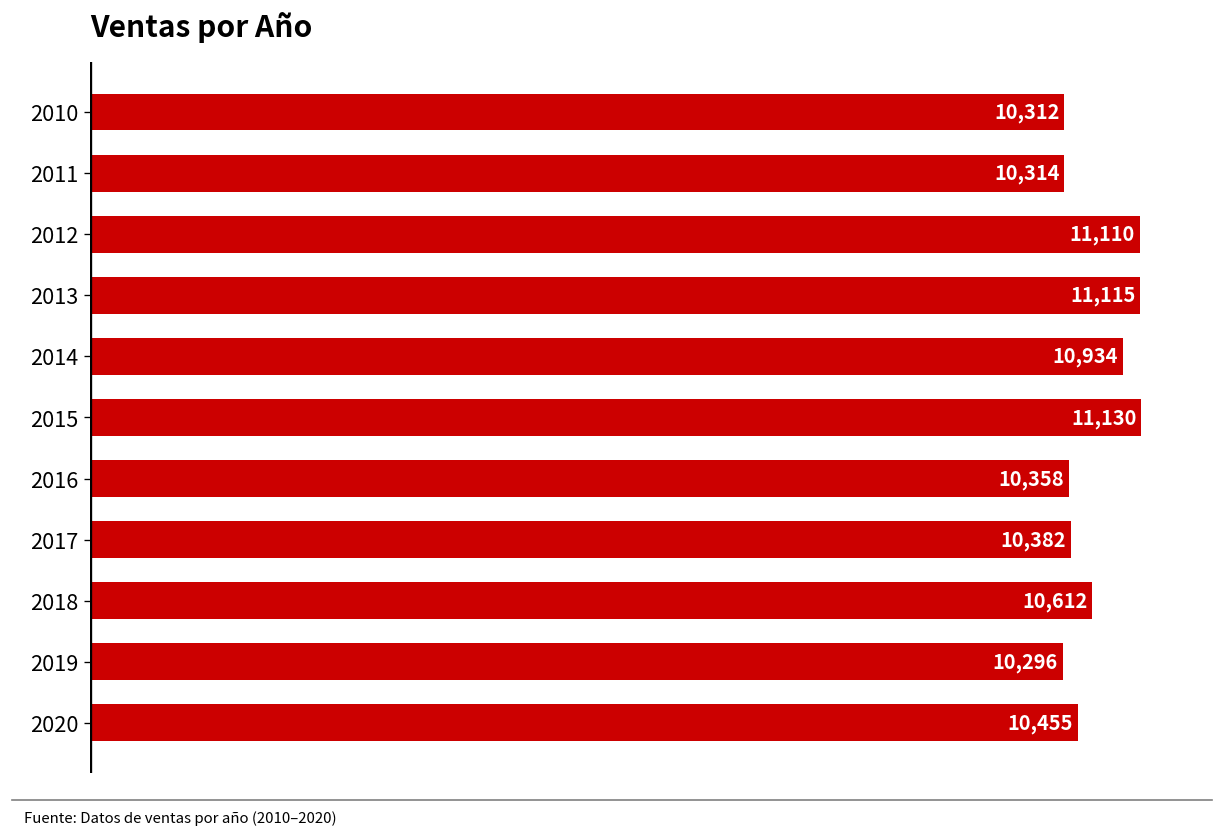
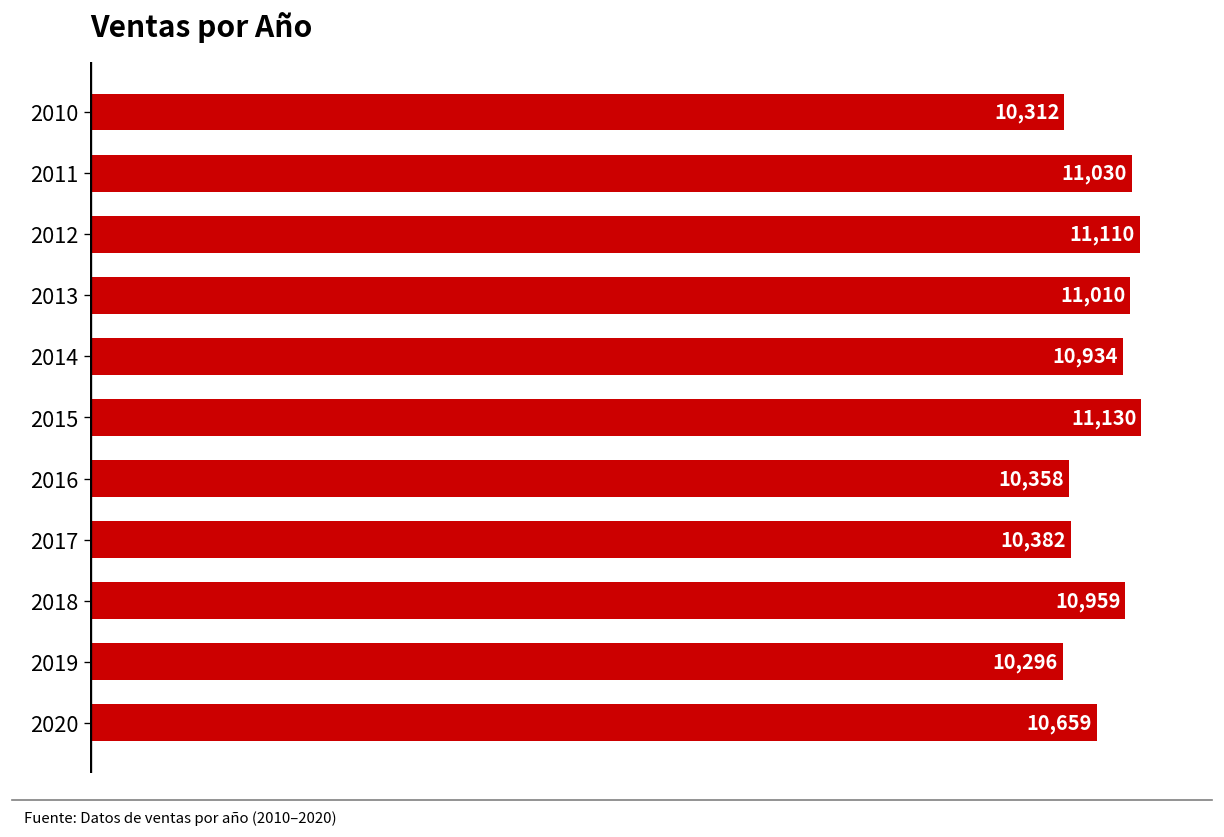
2011: 10,314 -> 11,030
2013: 11,115 -> 11,010
2018: 10,612 -> 10,959
2020: 10,455 -> 10,659
